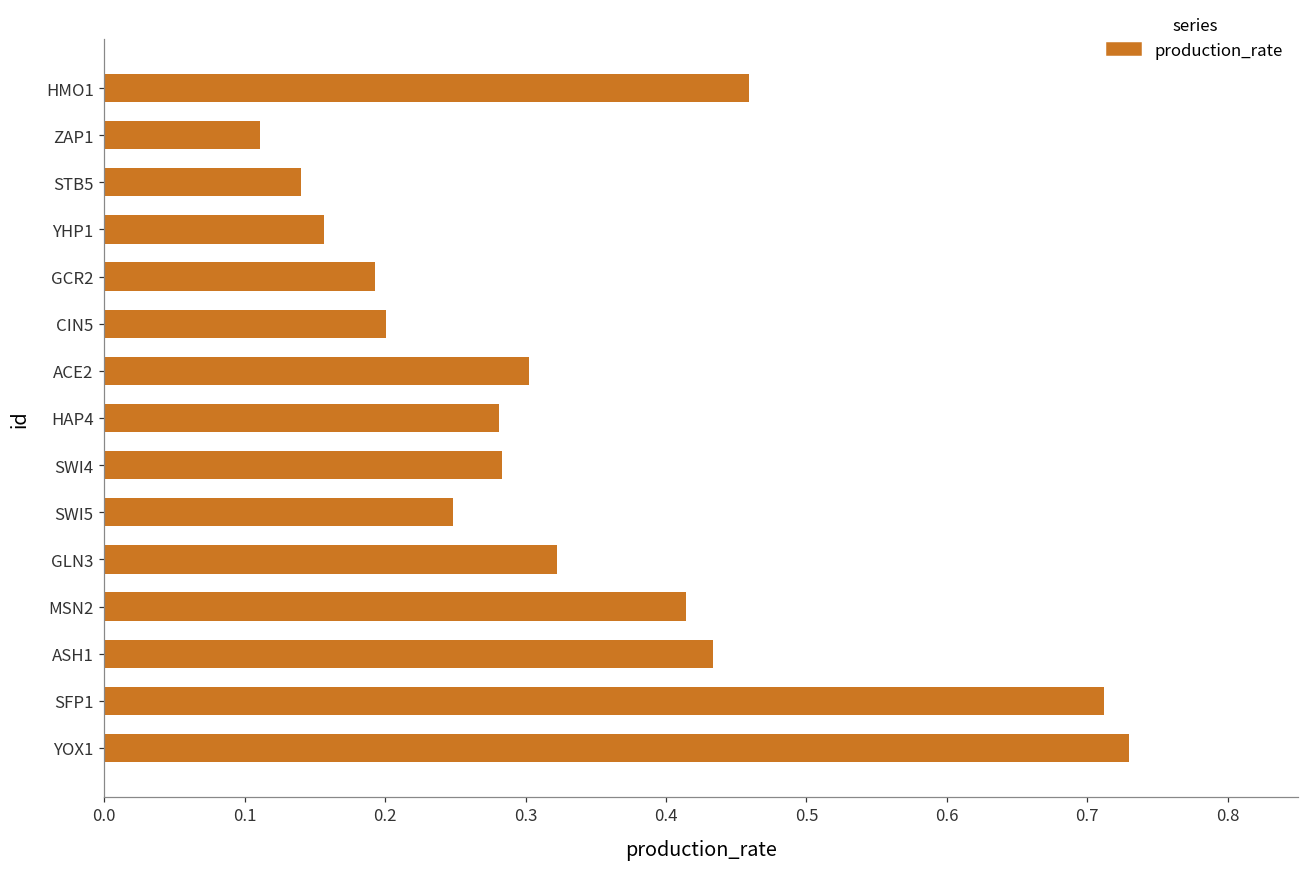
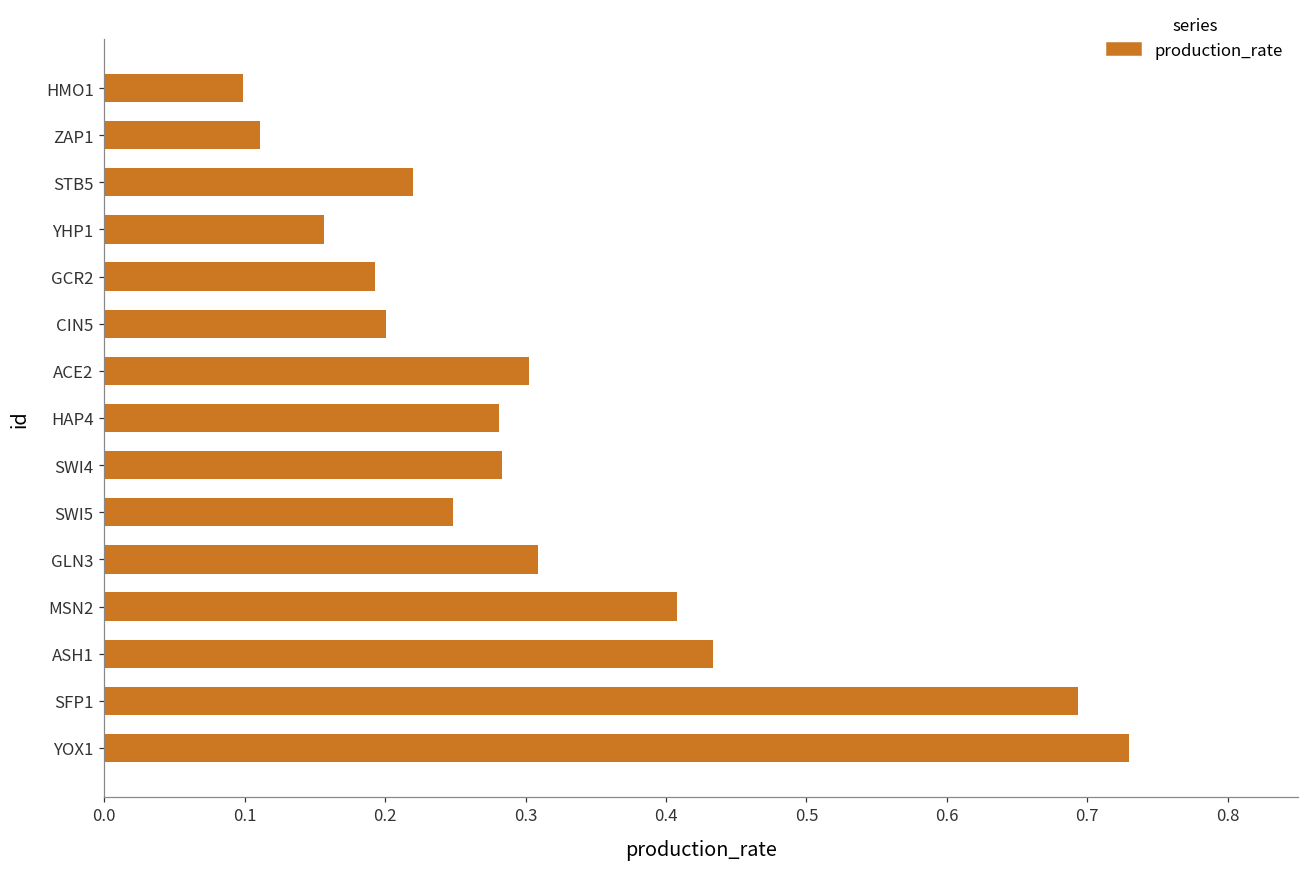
HMO1: 0.459 -> 0.099
STB5: 0.14 -> 0.22
GLN3: 0.322 -> 0.309
MSN2: 0.414 -> 0.408
SFP1: 0.712 -> 0.693
